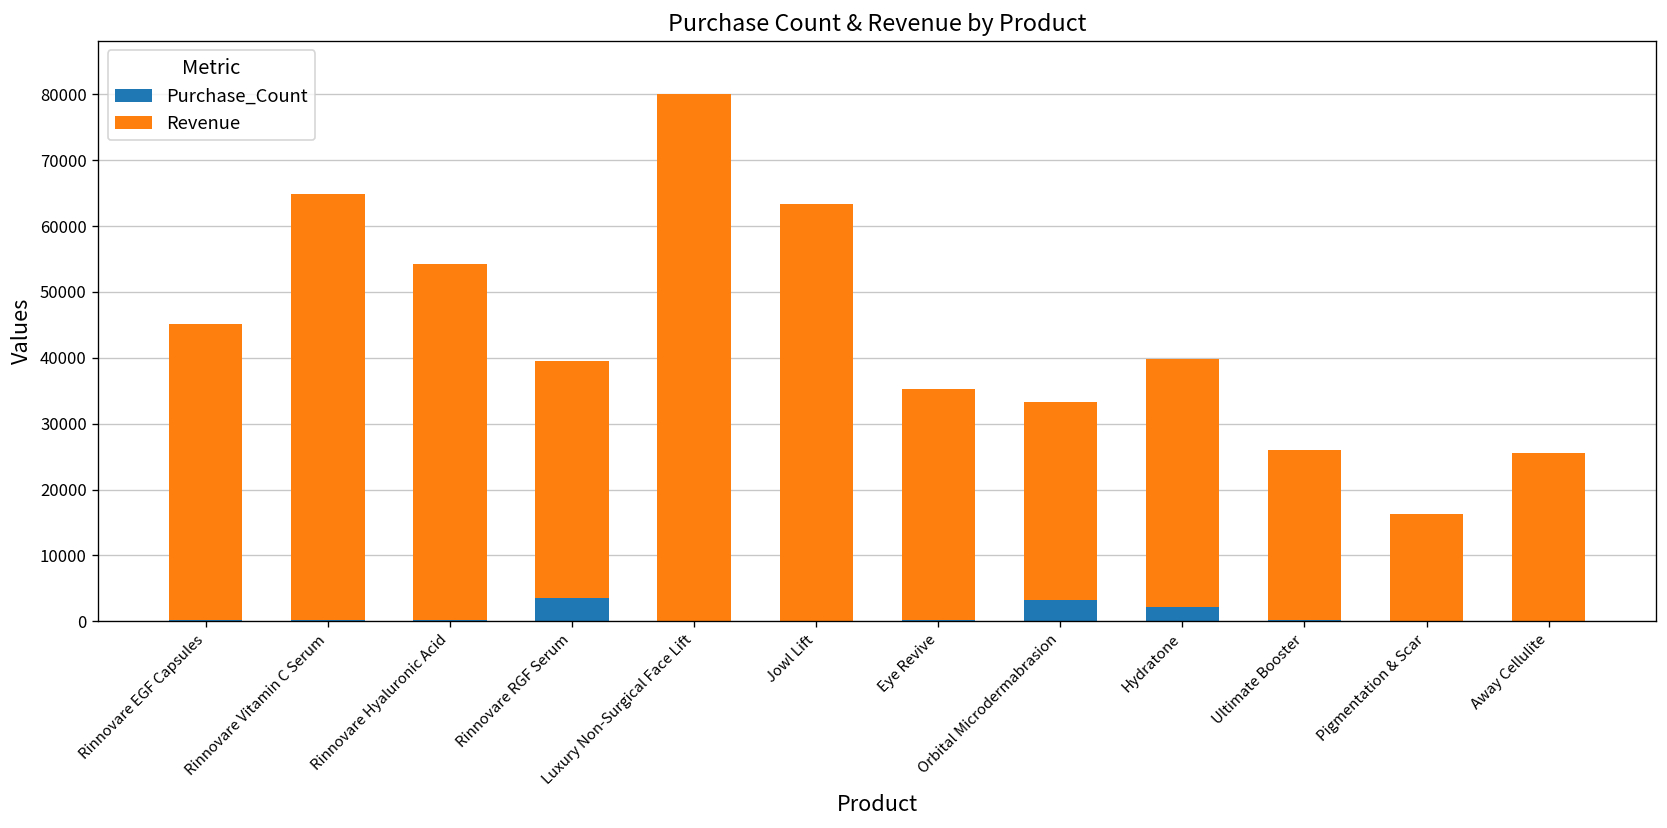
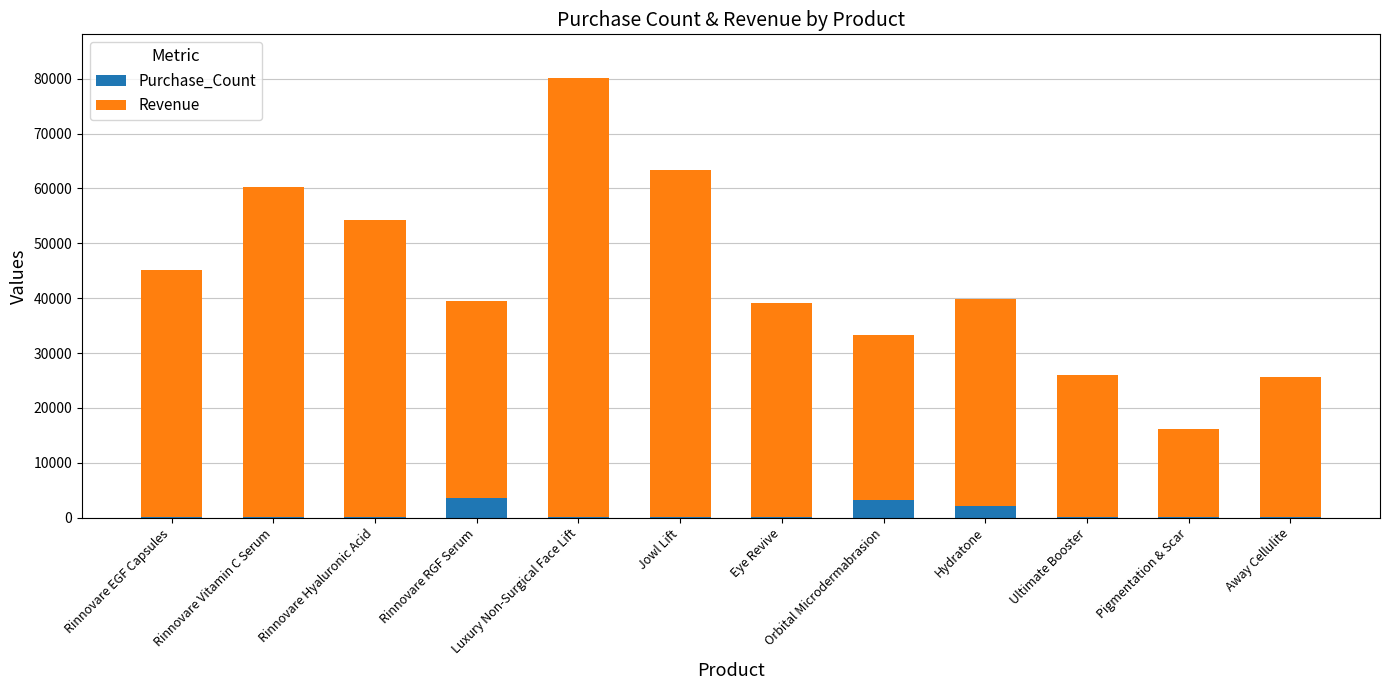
Revenue, Rinnovare Vitamin C Serum: 65000 -> 60000
Revenue, Eye Revive: 35000 -> 39000
